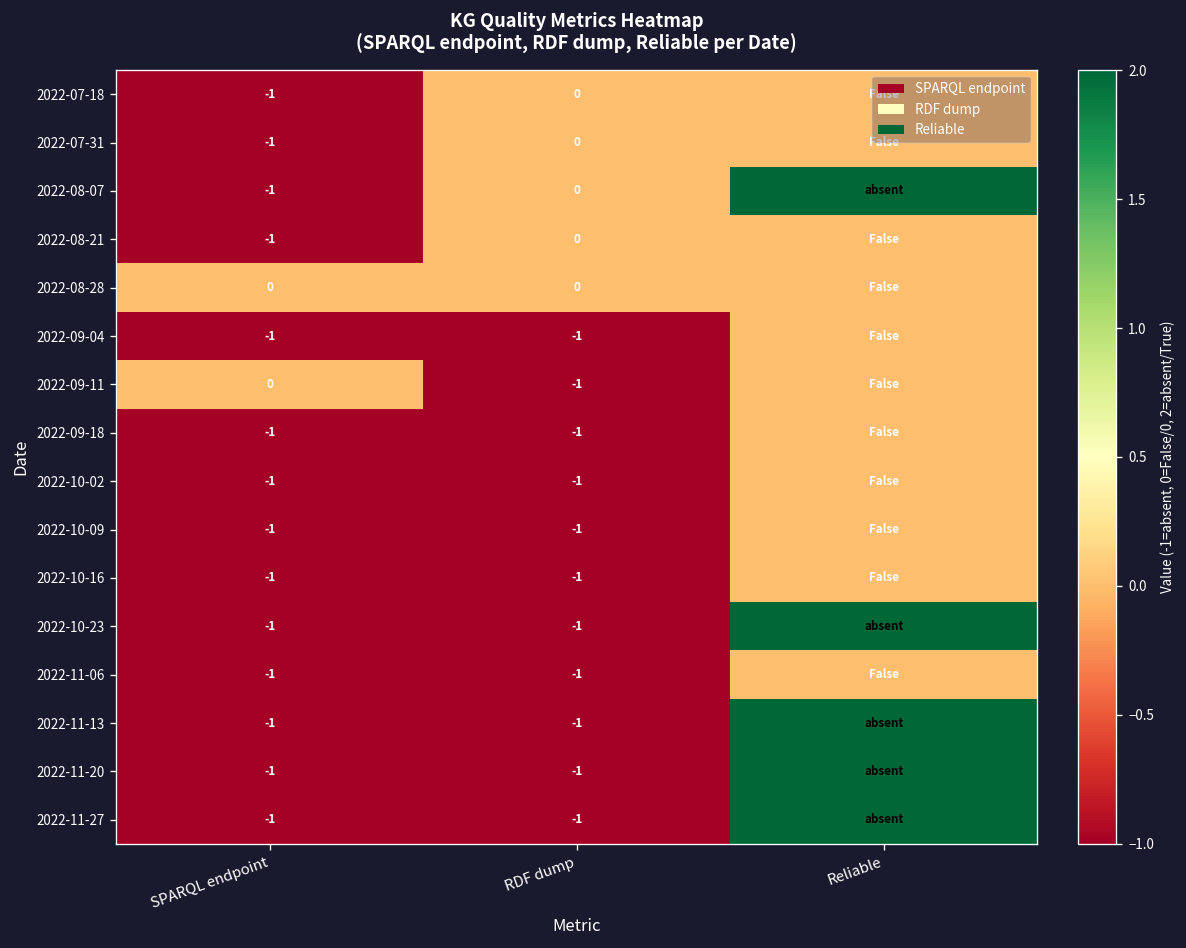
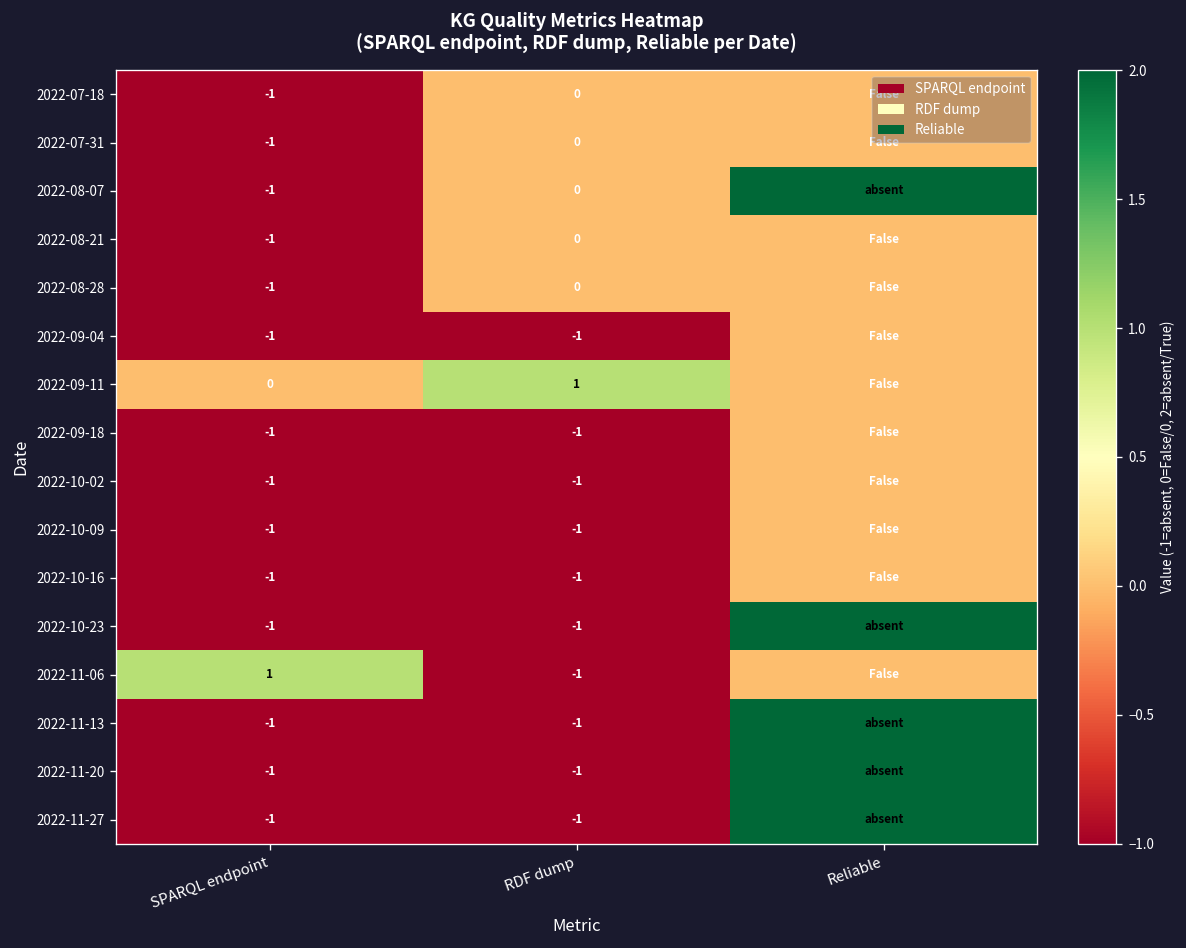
2022-08-28, SPARQL endpoint: 0 -> -1
2022-09-11, RDF dump: -1 -> 1
2022-11-06, SPARQL endpoint: -1 -> 1
